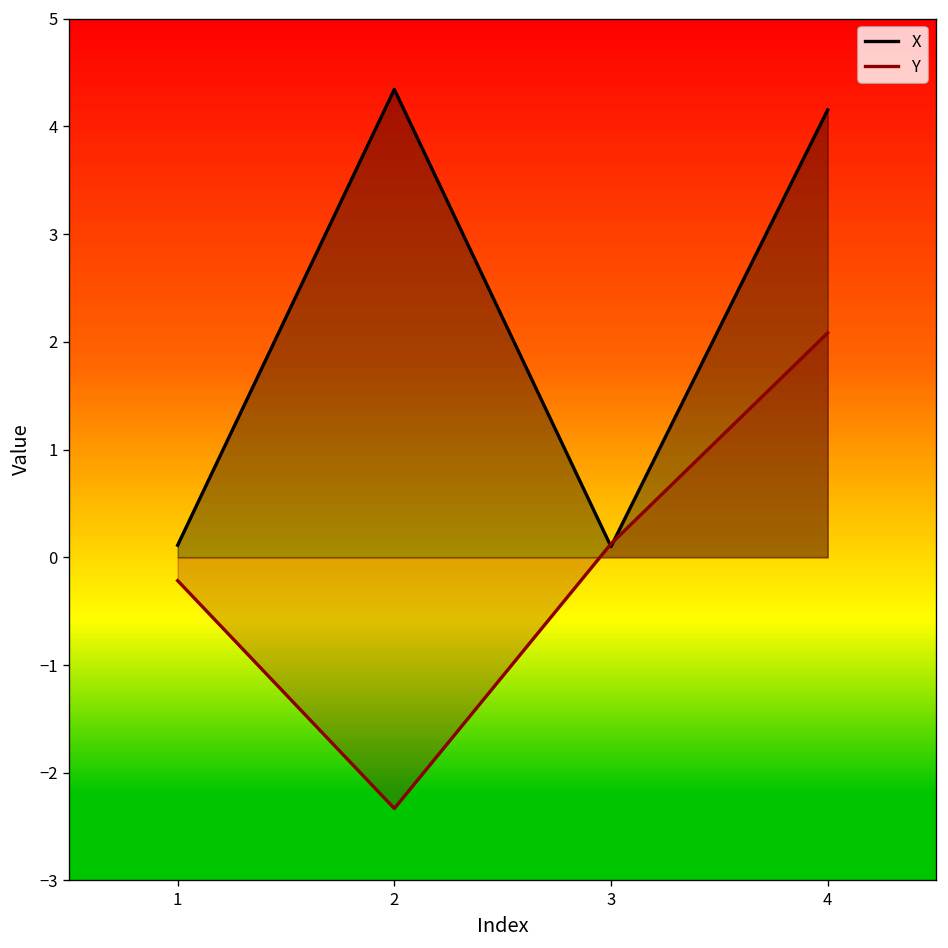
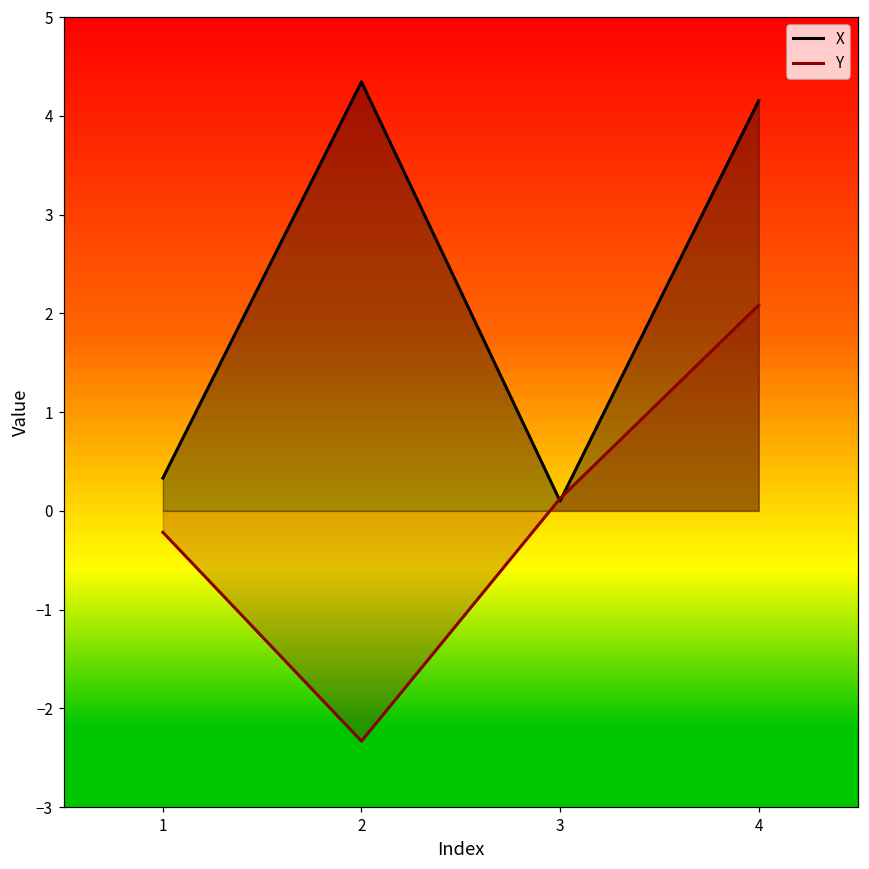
X, 1: 0.1 -> 0.3
